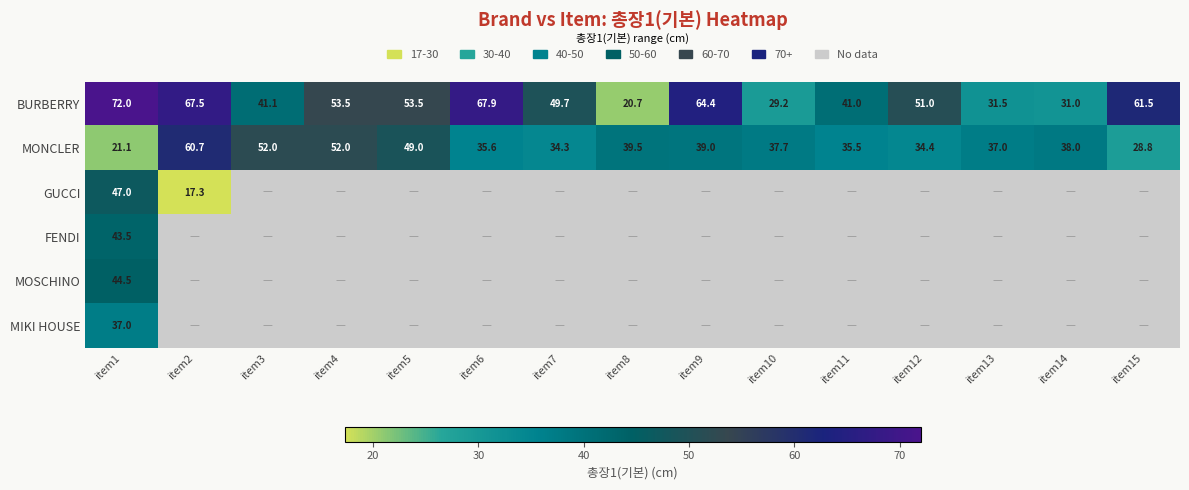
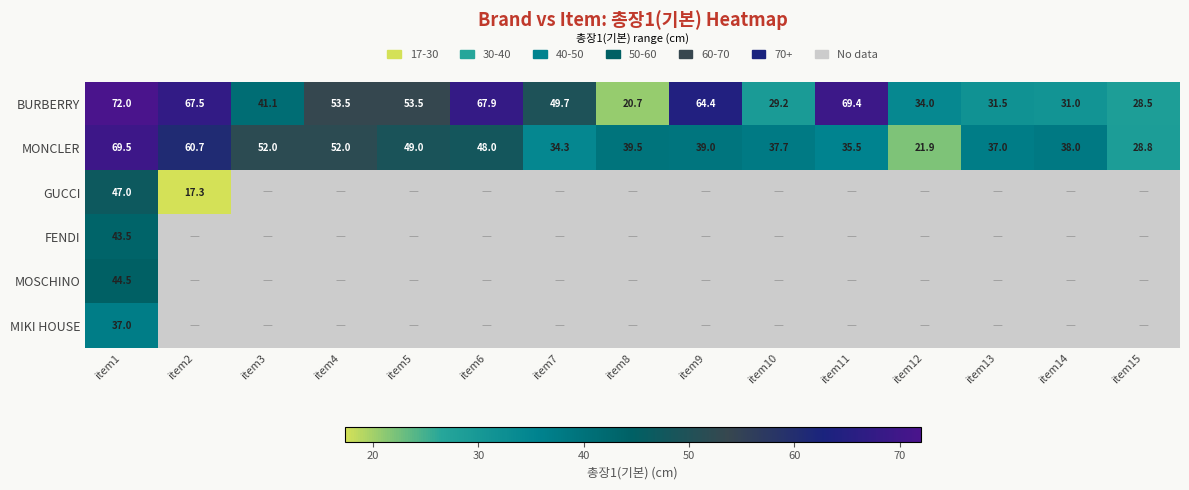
BURBERRY, item11: 41.0 -> 69.4
BURBERRY, item12: 51.0 -> 34.0
BURBERRY, item15: 61.5 -> 28.5
MONCLER, item1: 21.1 -> 69.5
MONCLER, item6: 35.6 -> 48.0
MONCLER, item12: 34.4 -> 21.9
